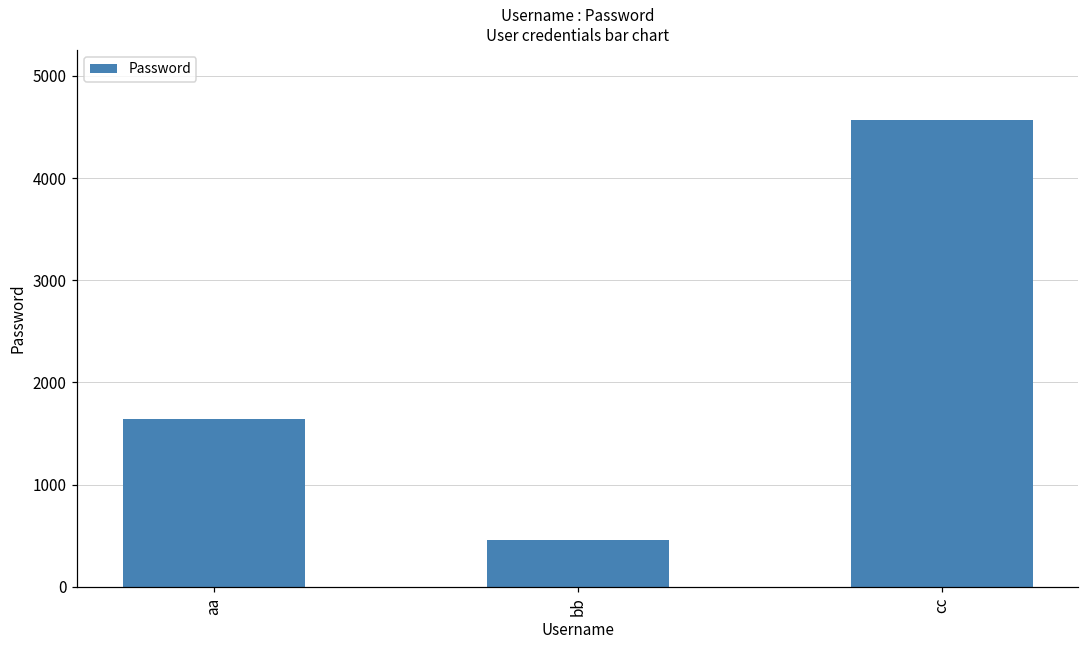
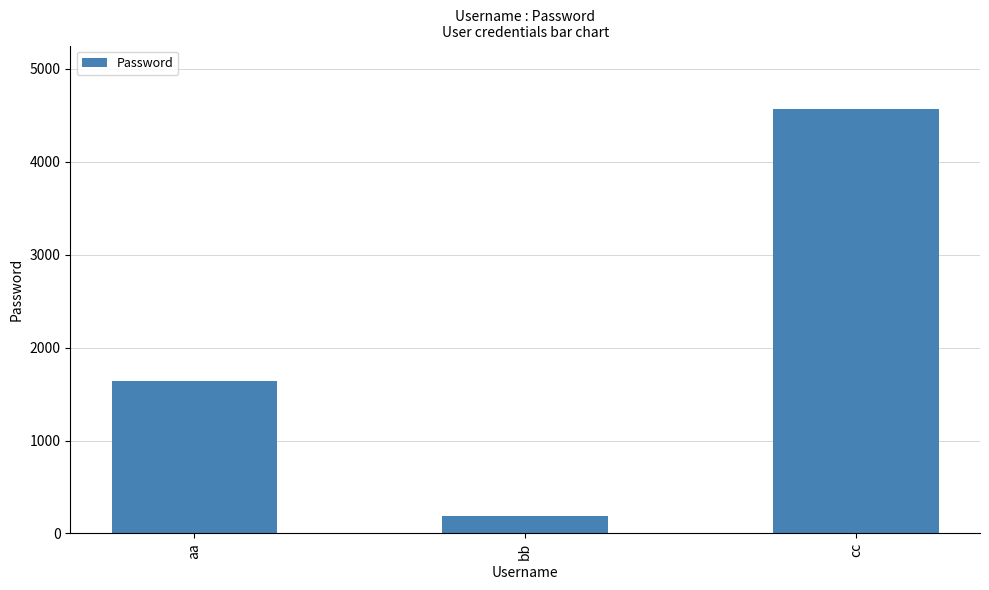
bb: 500 -> 200
